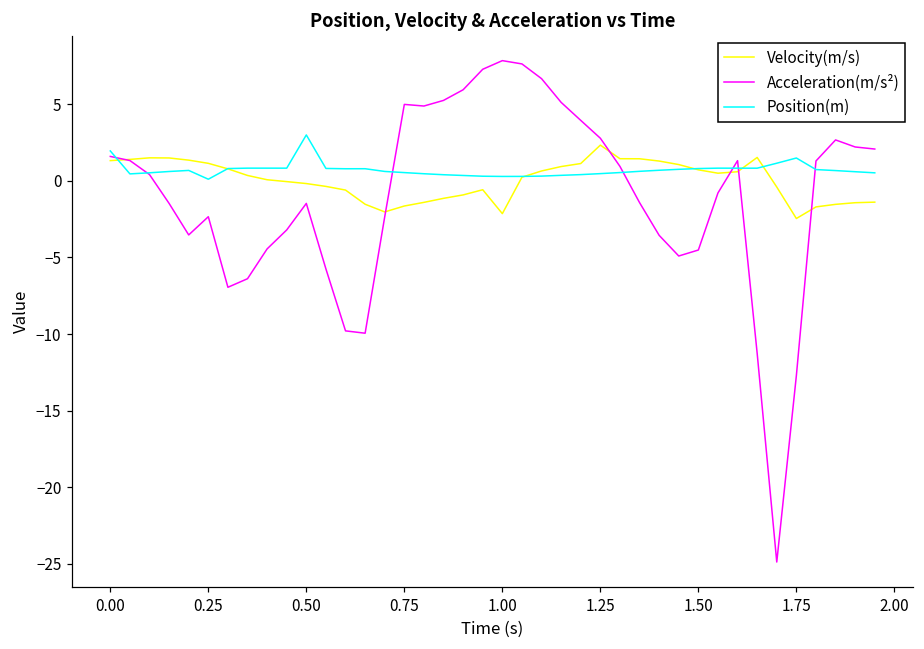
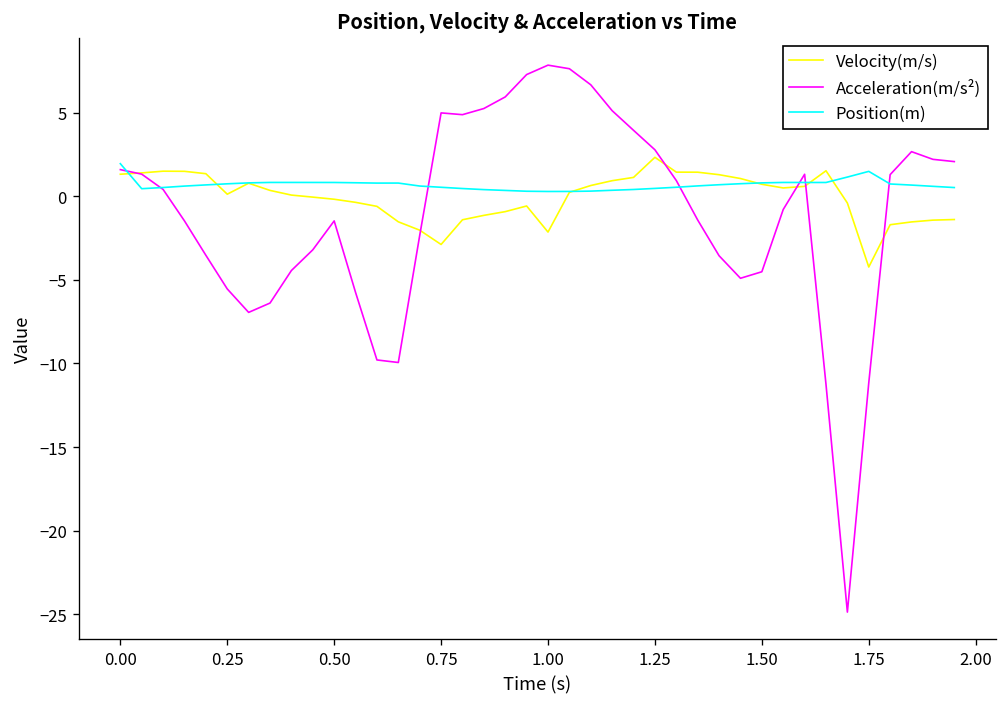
Velocity(m/s), 0.25: 1.1 -> 0.1
Acceleration(m/s²), 0.25: -2.3 -> -5.5
Position(m), 0.25: 0.1 -> 0.7
Position(m), 0.50: 3.0 -> 0.8
Velocity(m/s), 0.75: -1.6 -> -2.9
Velocity(m/s), 1.75: -2.5 -> -4.2
Acceleration(m/s²), 1.75: -12.7 -> -11.2
